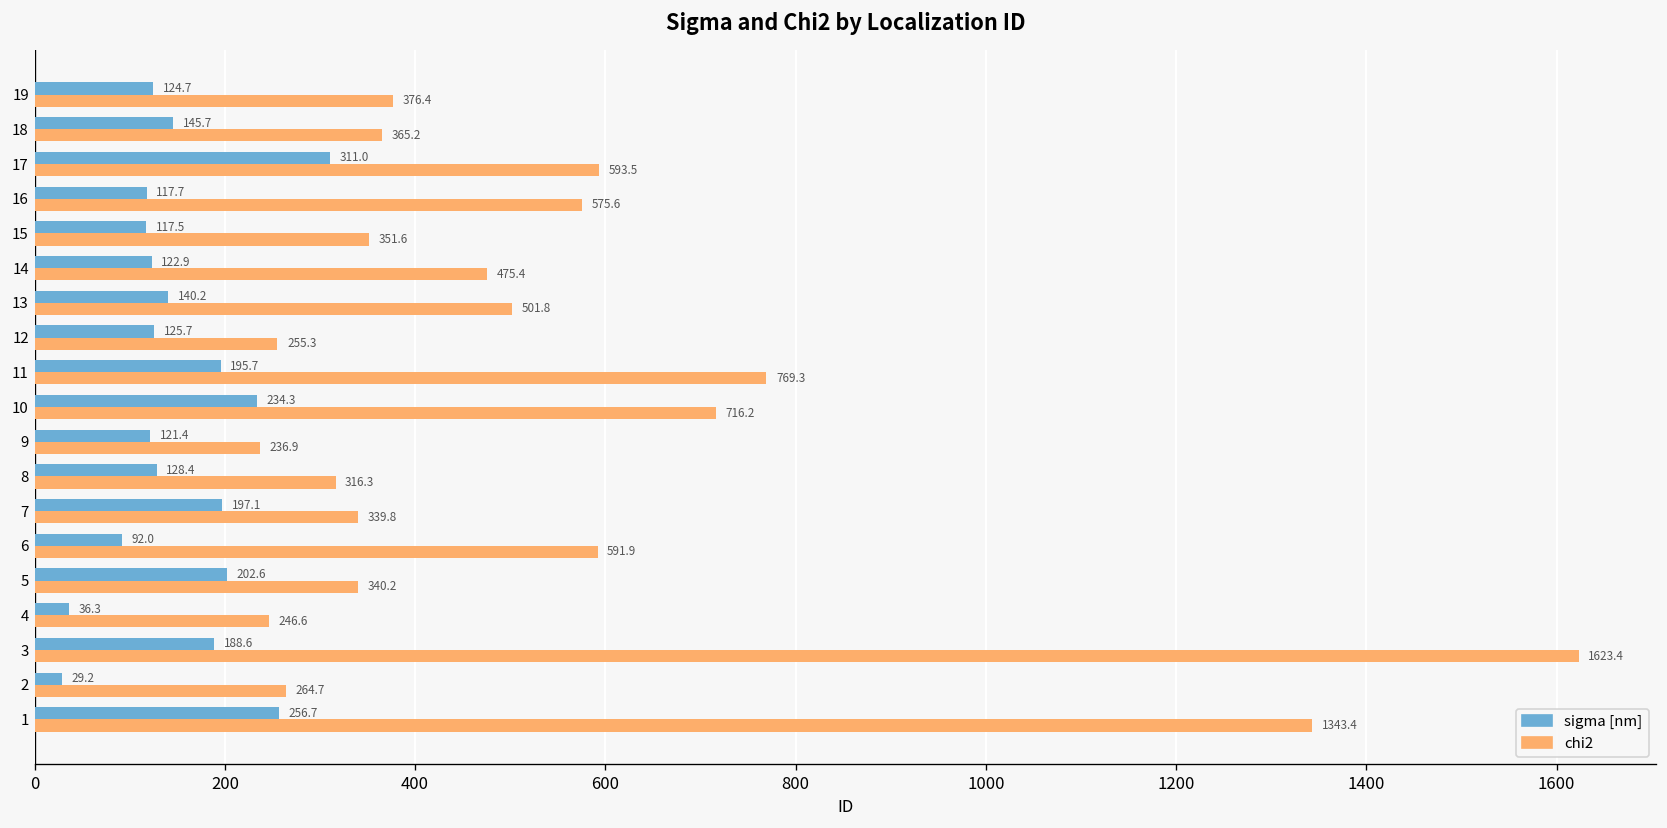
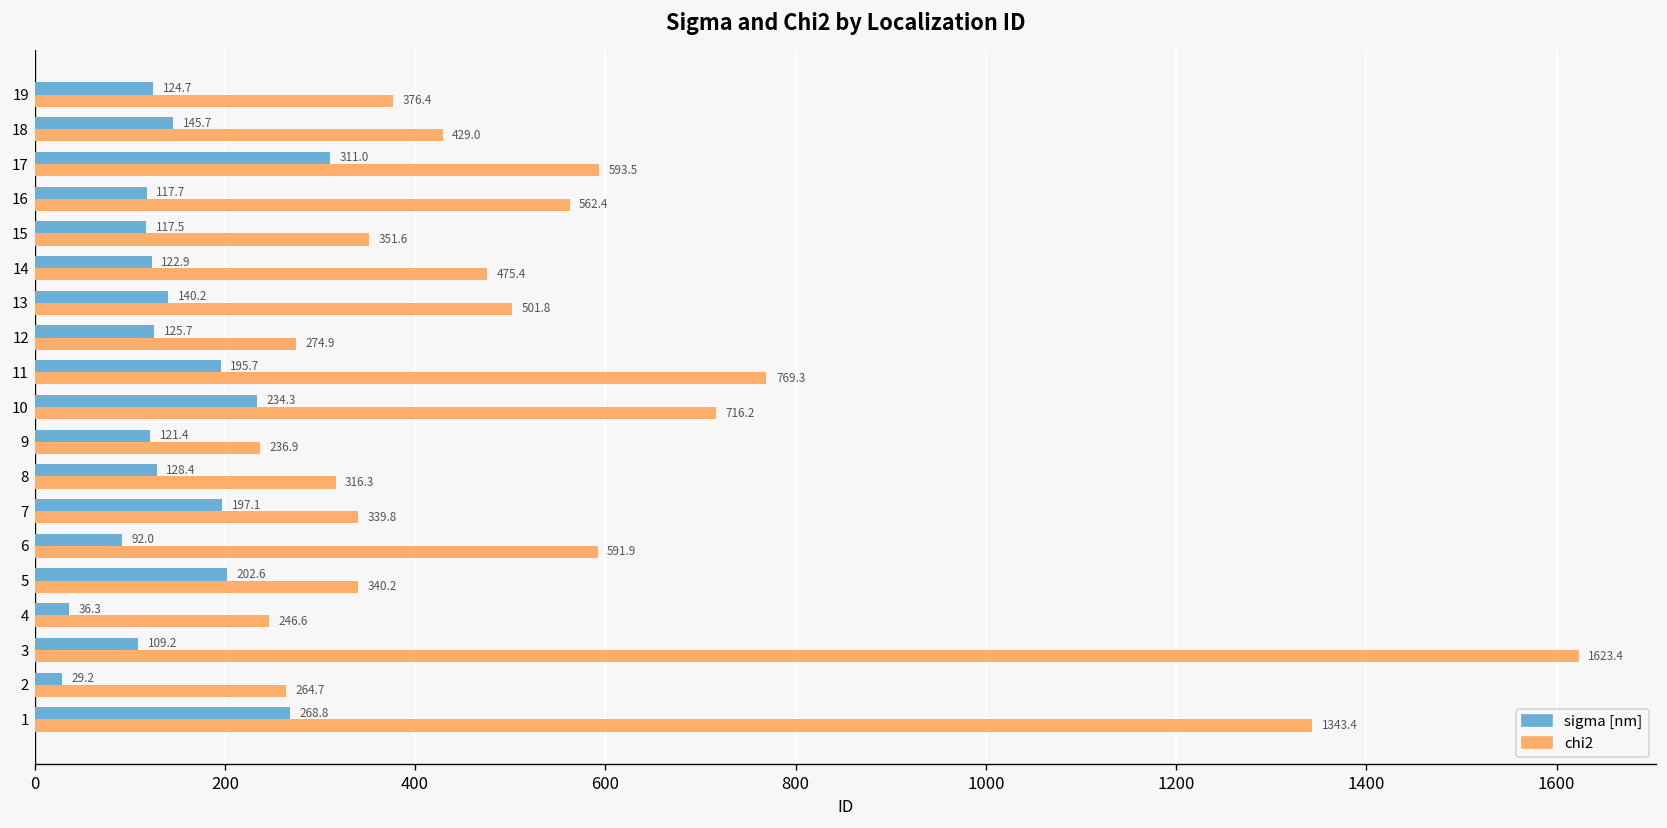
chi2, 18: 365.2 -> 429.0
chi2, 16: 575.6 -> 562.4
chi2, 12: 255.3 -> 274.9
sigma [nm], 3: 188.6 -> 109.2
sigma [nm], 1: 256.7 -> 268.8
